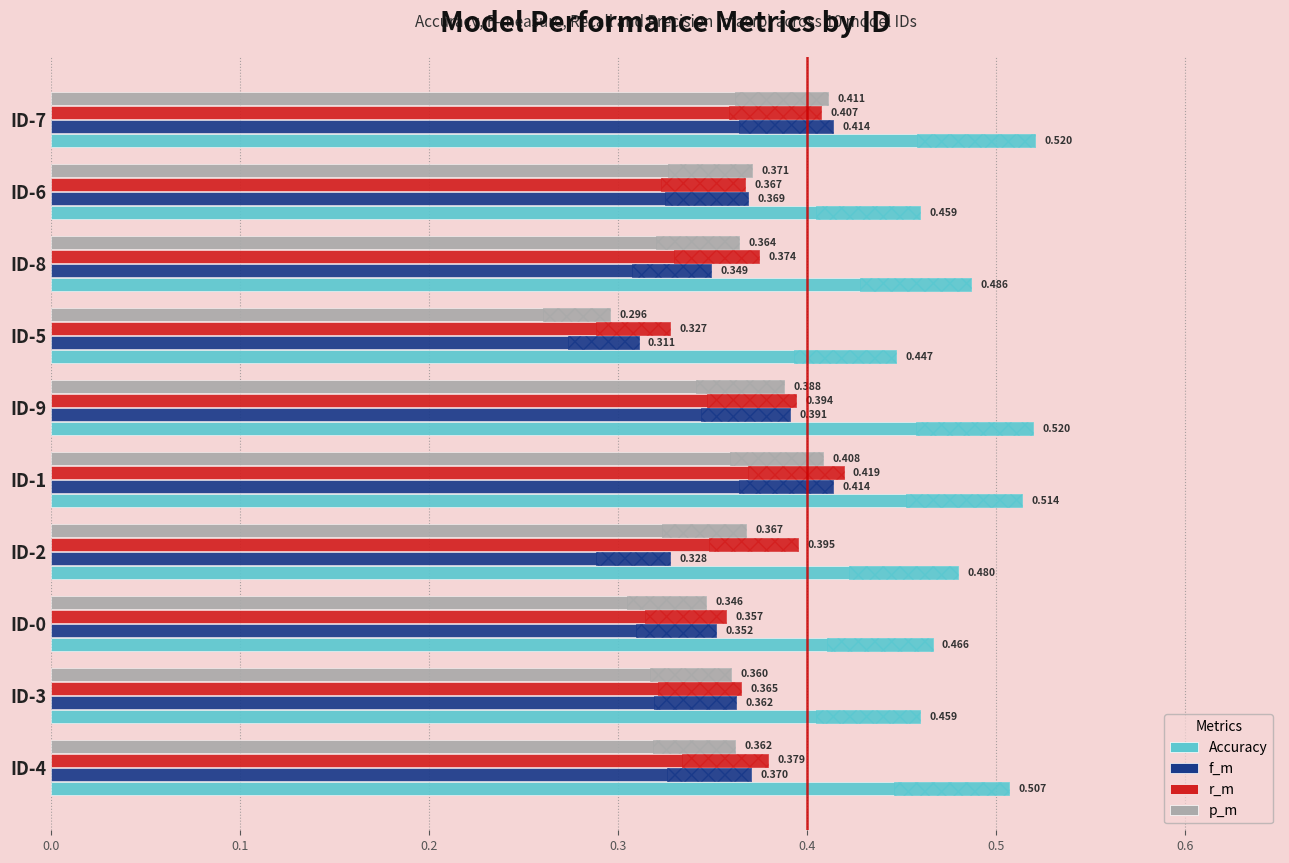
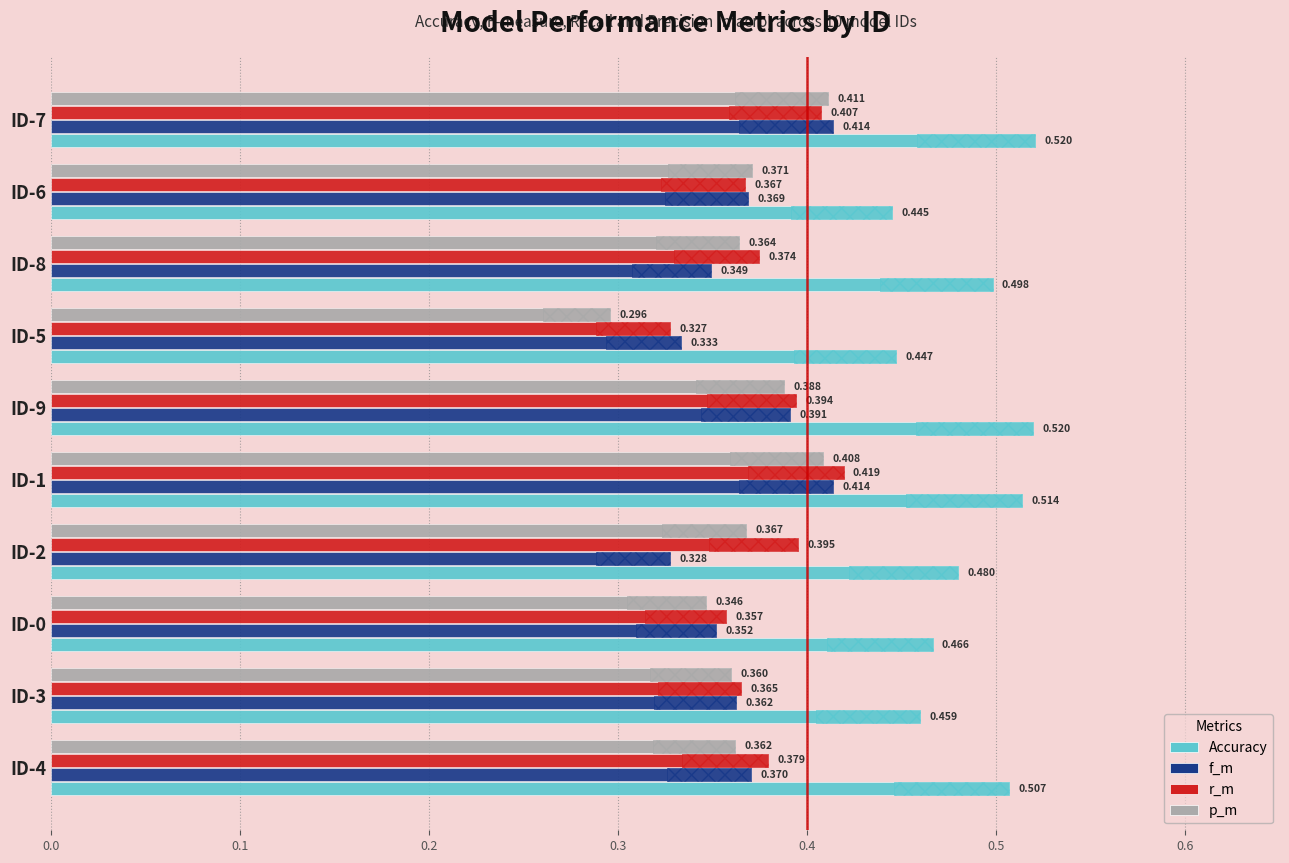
Accuracy, ID-6: 0.459 -> 0.445
Accuracy, ID-8: 0.486 -> 0.498
f_m, ID-5: 0.311 -> 0.333
